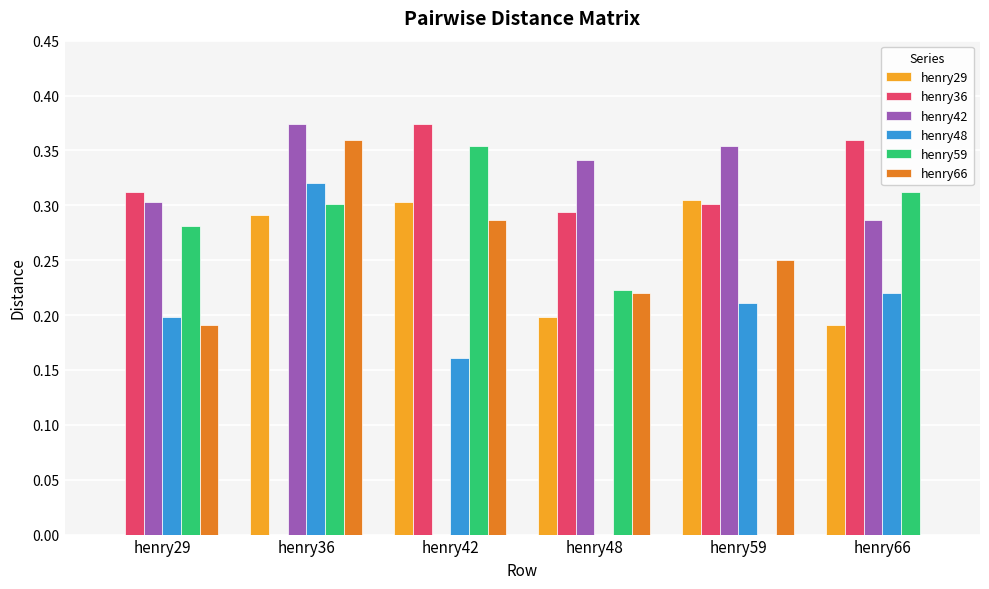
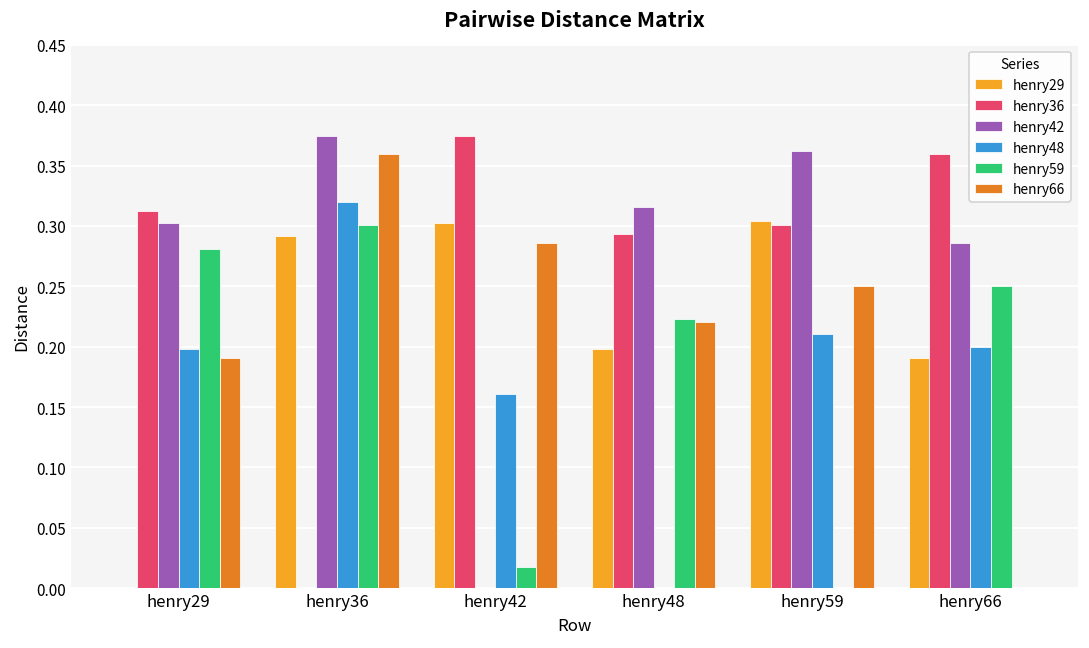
henry59, henry42: 0.354 -> 0.017
henry42, henry48: 0.341 -> 0.316
henry42, henry59: 0.354 -> 0.362
henry48, henry66: 0.220 -> 0.200
henry59, henry66: 0.312 -> 0.250
